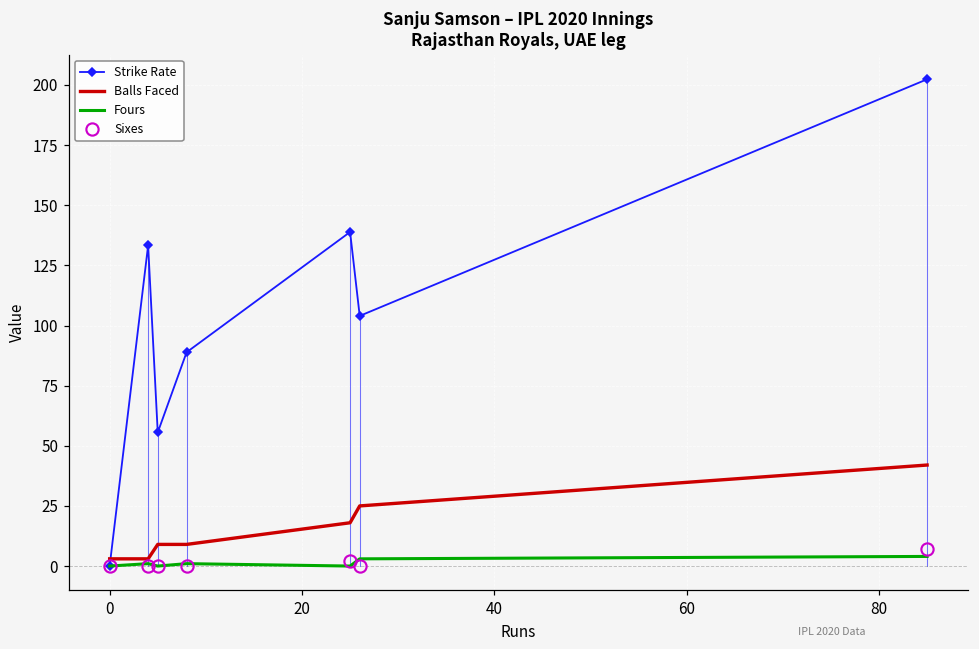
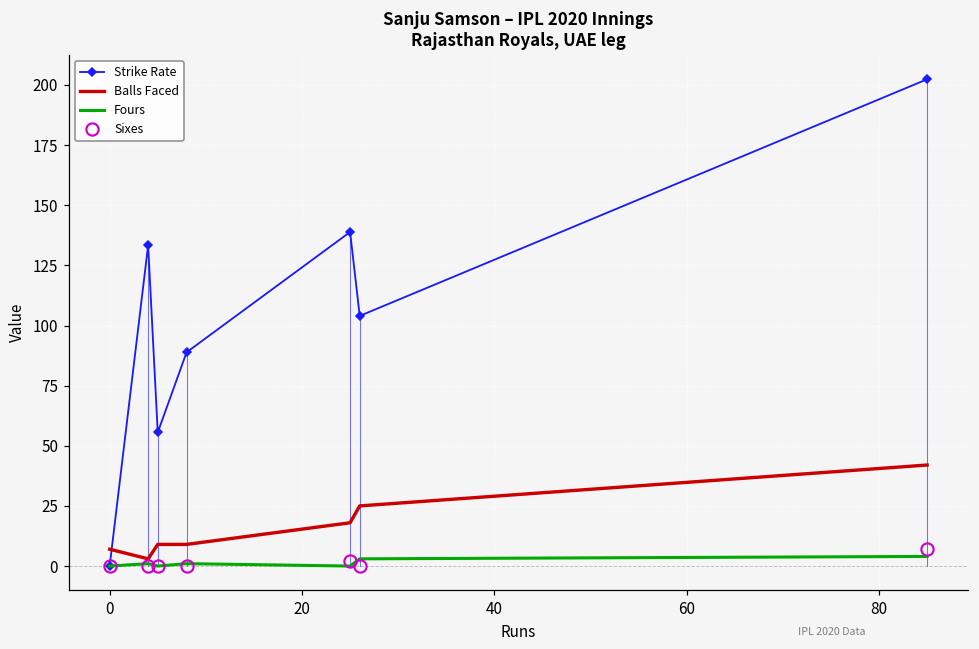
Balls Faced, 0: 3 -> 7
